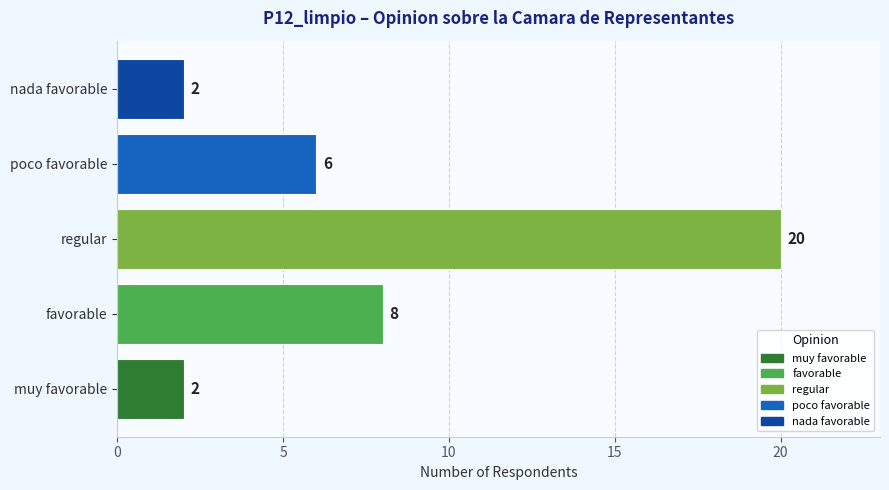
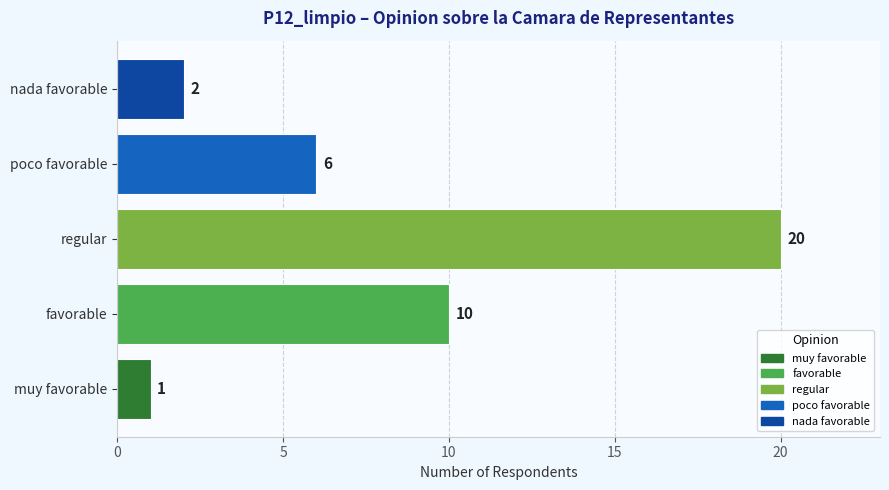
favorable: 8 -> 10
muy favorable: 2 -> 1
